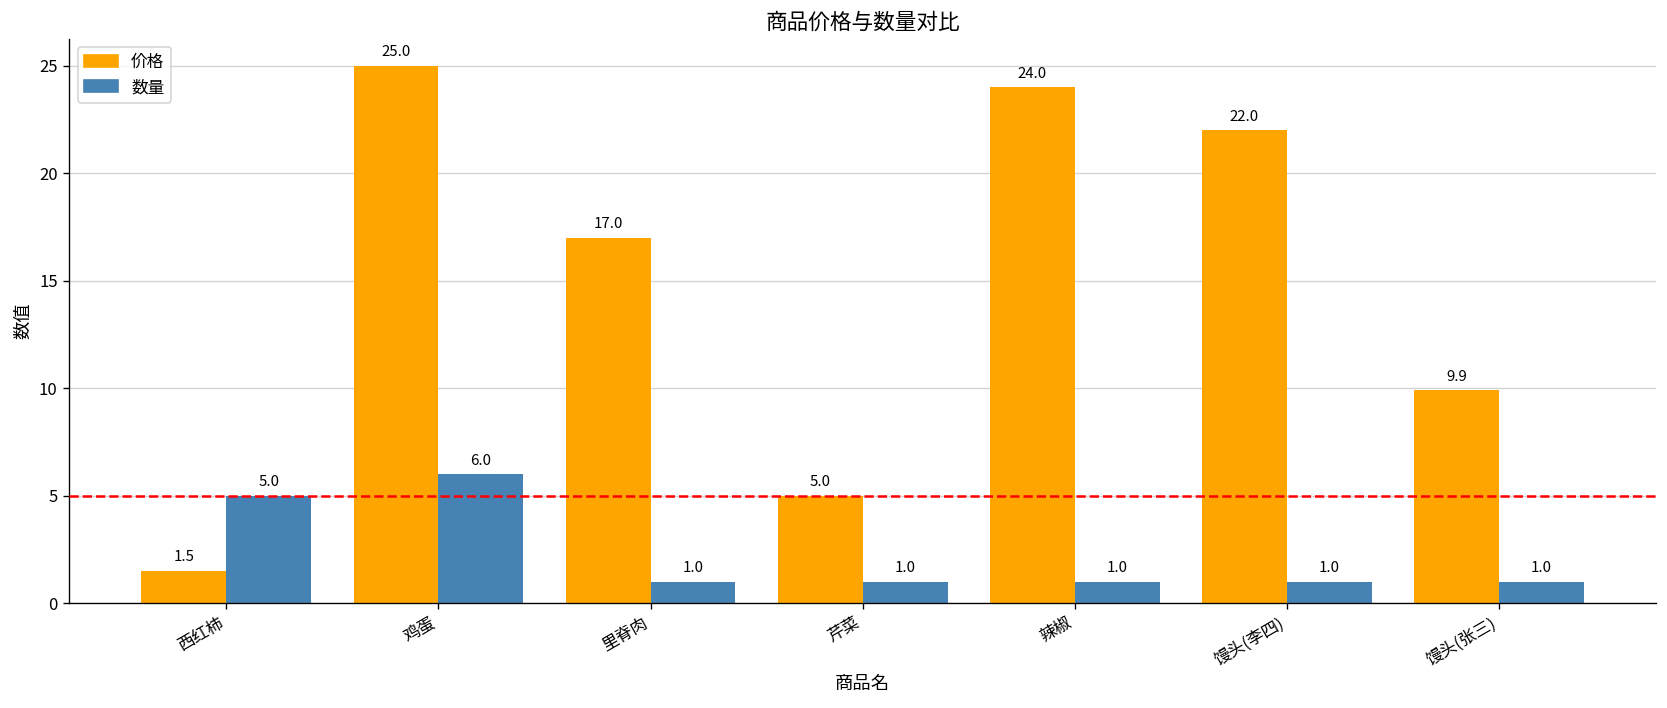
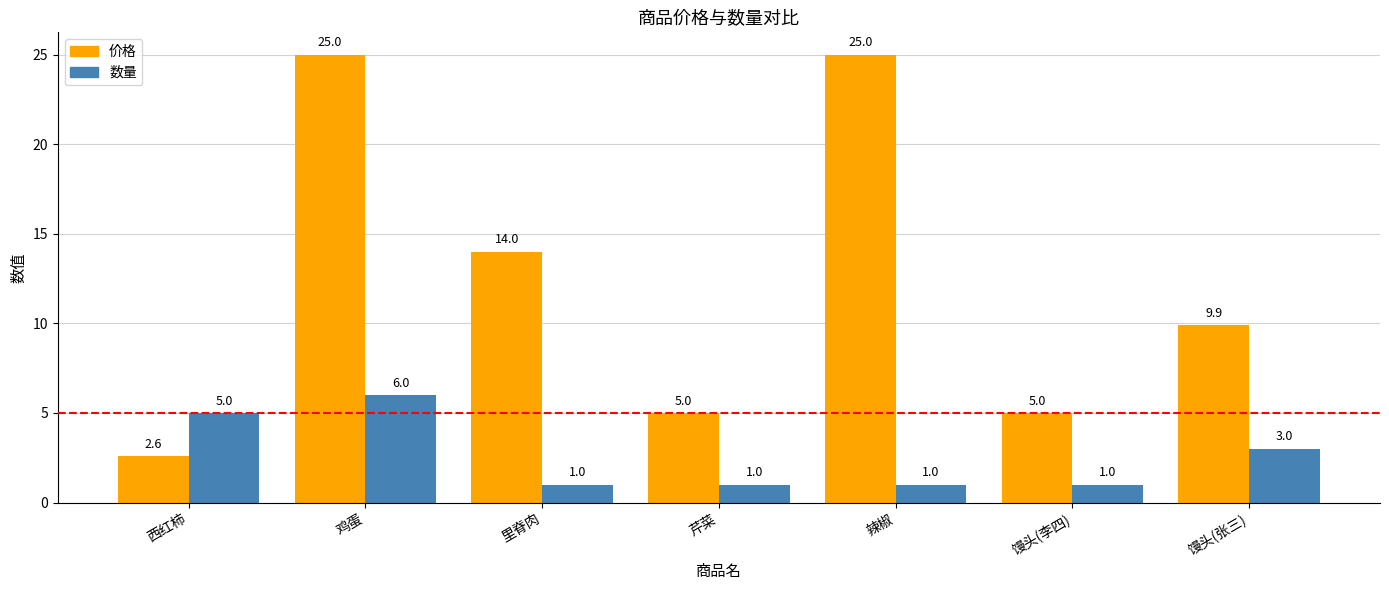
价格, 西红柿: 1.5 -> 2.6
价格, 里脊肉: 17.0 -> 14.0
价格, 辣椒: 24.0 -> 25.0
价格, 馒头(李四): 22.0 -> 5.0
数量, 馒头(张三): 1.0 -> 3.0
